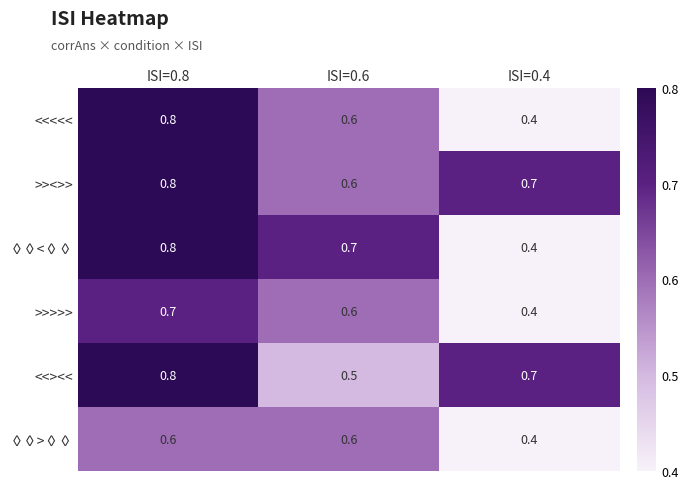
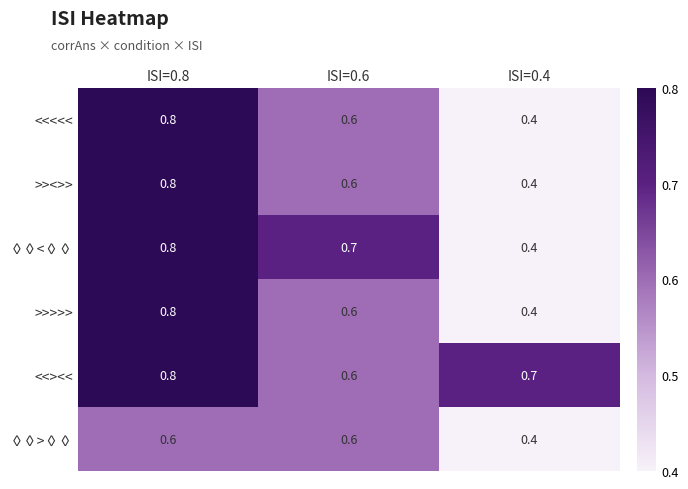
>><>>, ISI=0.4: 0.7 -> 0.4
>>>>>, ISI=0.8: 0.7 -> 0.8
<<><<, ISI=0.6: 0.5 -> 0.6
